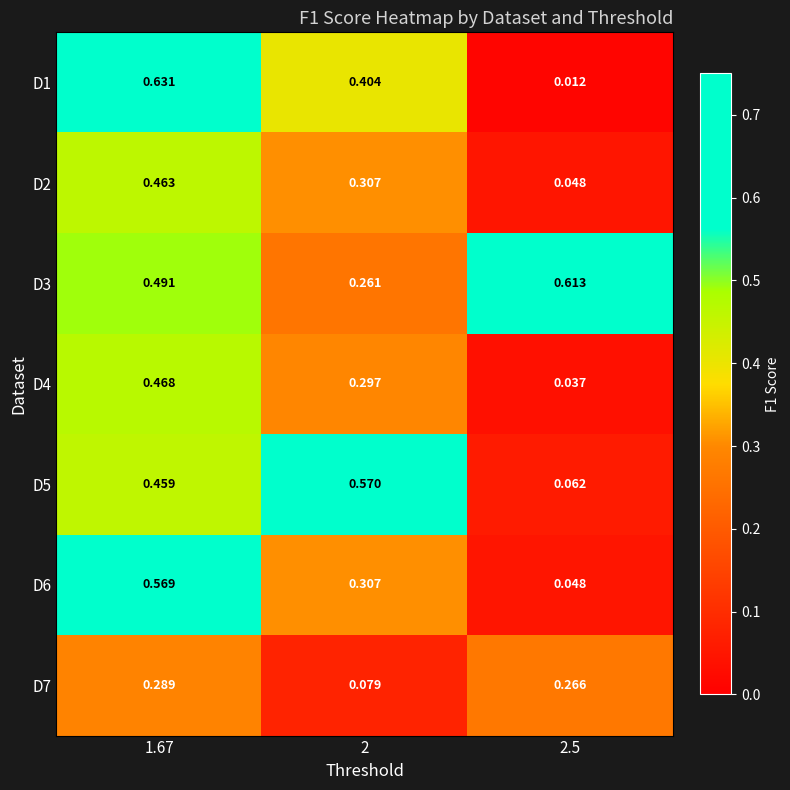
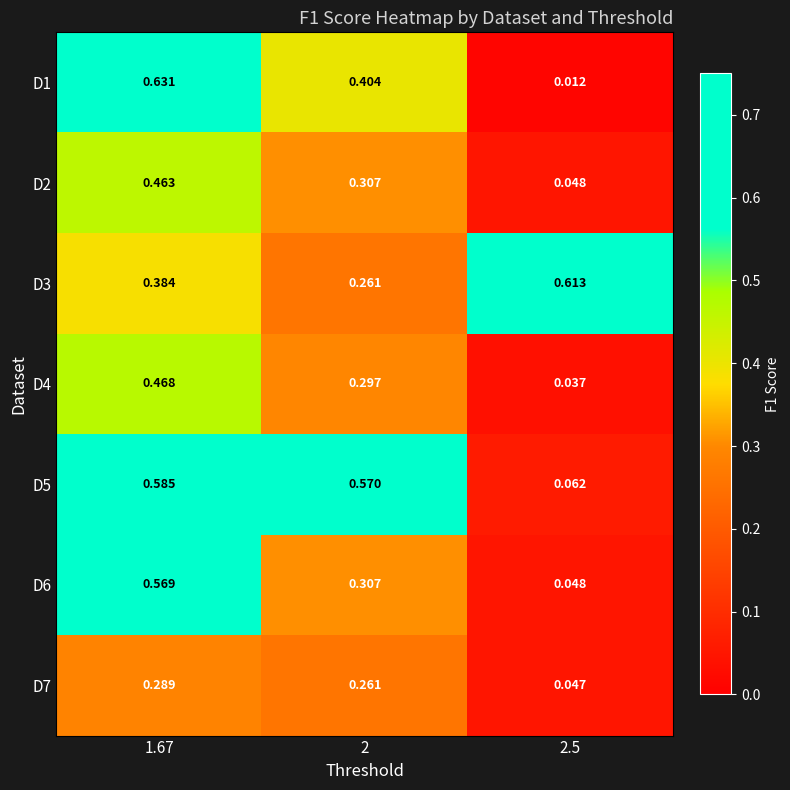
D3, 1.67: 0.491 -> 0.384
D5, 1.67: 0.459 -> 0.585
D7, 2: 0.079 -> 0.261
D7, 2.5: 0.266 -> 0.047
